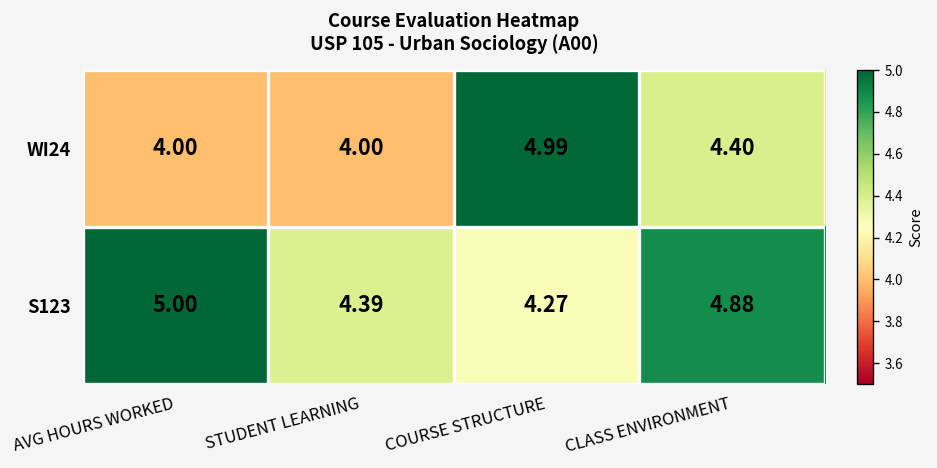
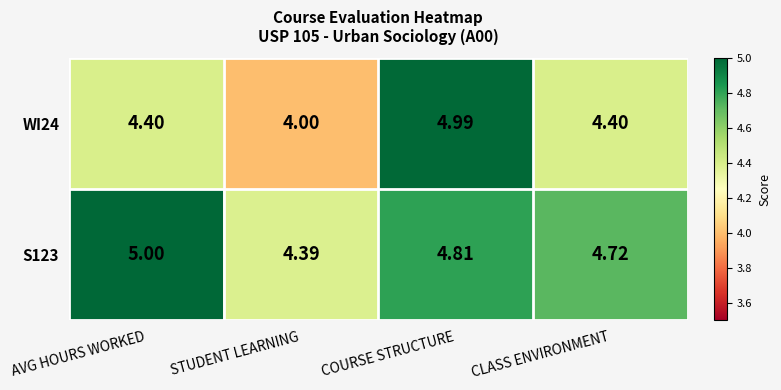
WI24, AVG HOURS WORKED: 4.00 -> 4.40
S123, COURSE STRUCTURE: 4.27 -> 4.81
S123, CLASS ENVIRONMENT: 4.88 -> 4.72
